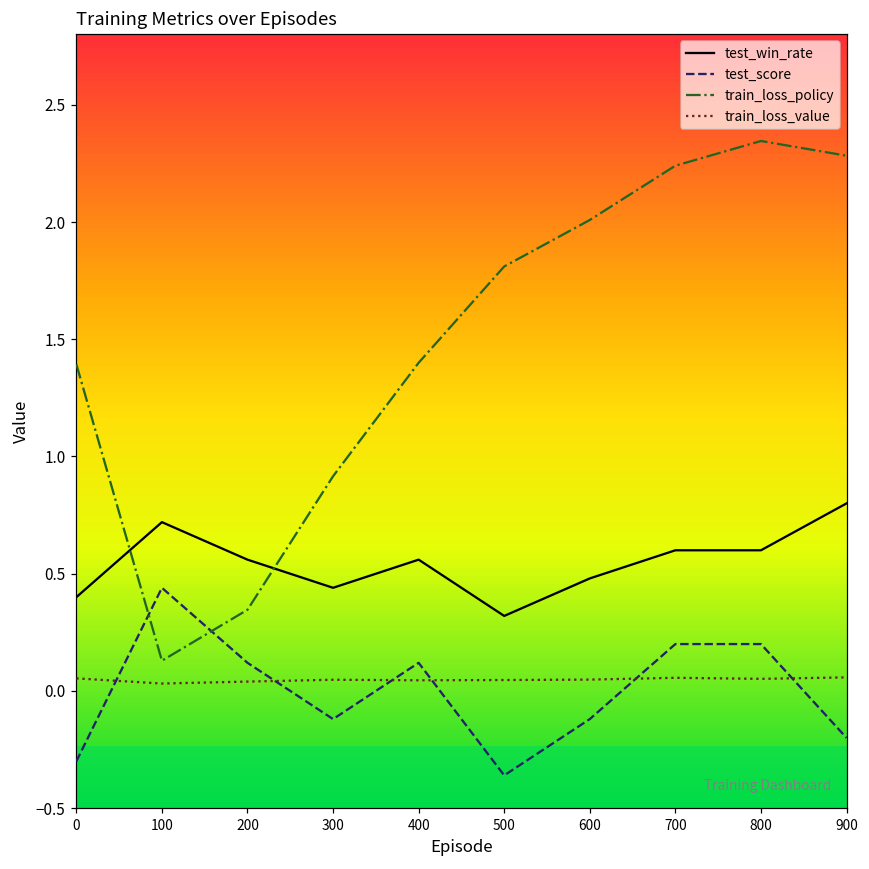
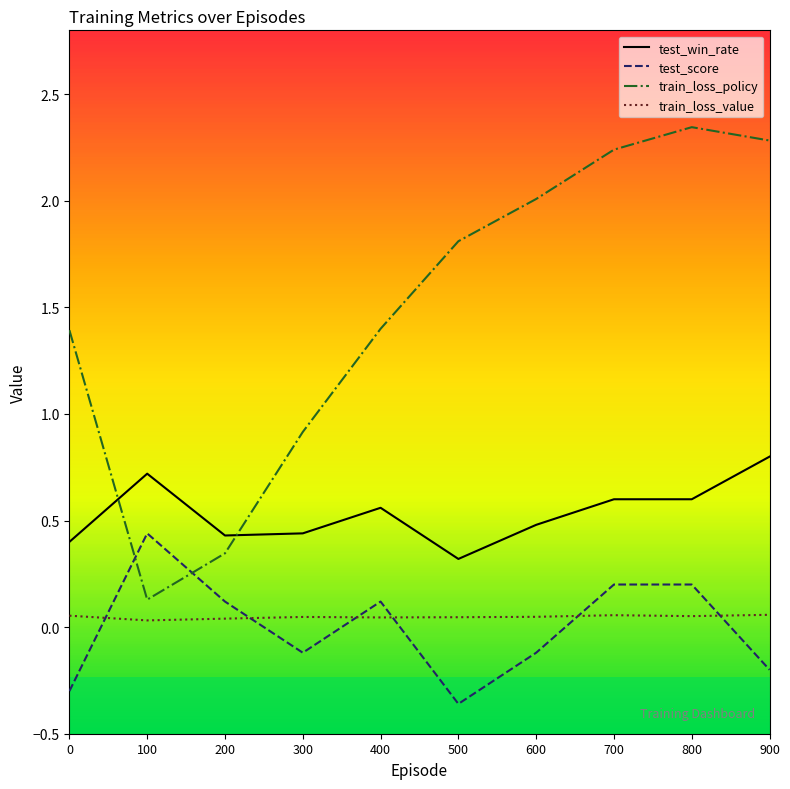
test_win_rate, 200: 0.56 -> 0.43
